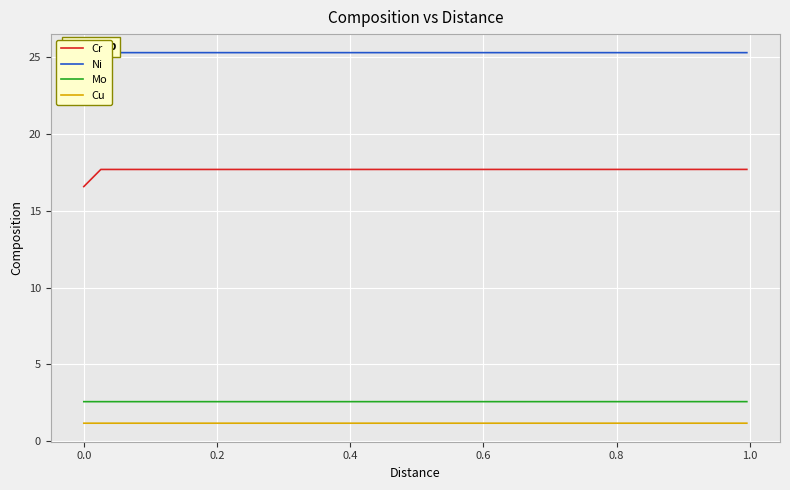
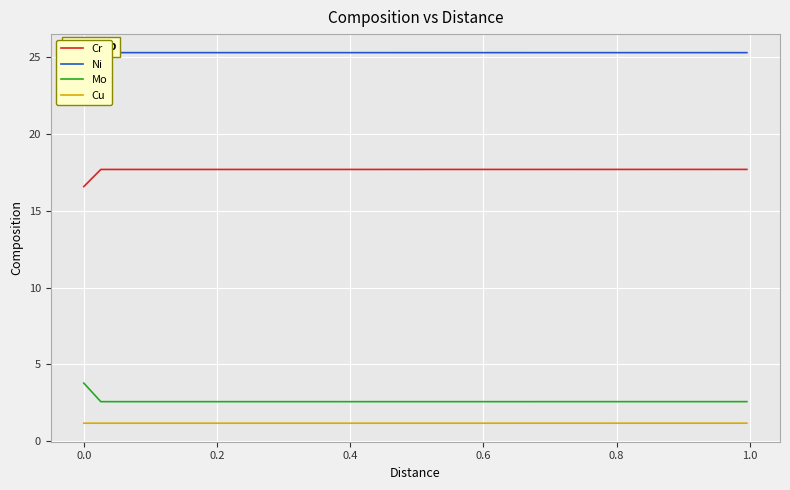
Mo, 0.0: 2.6 -> 3.8
